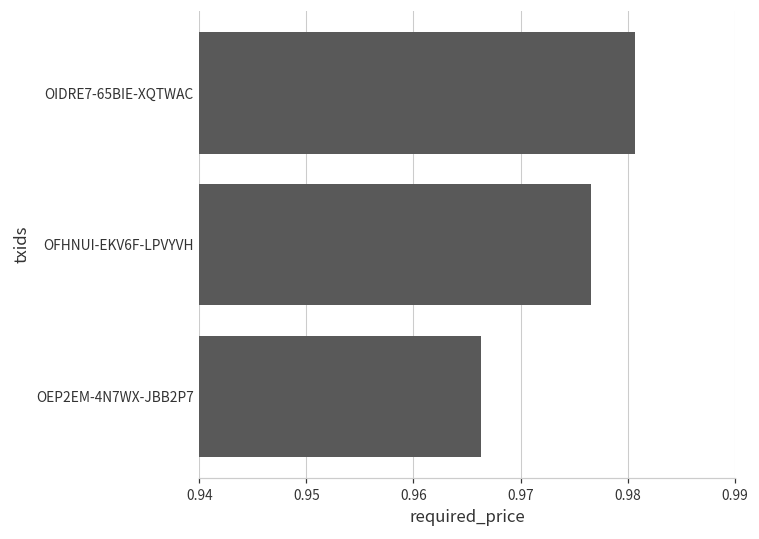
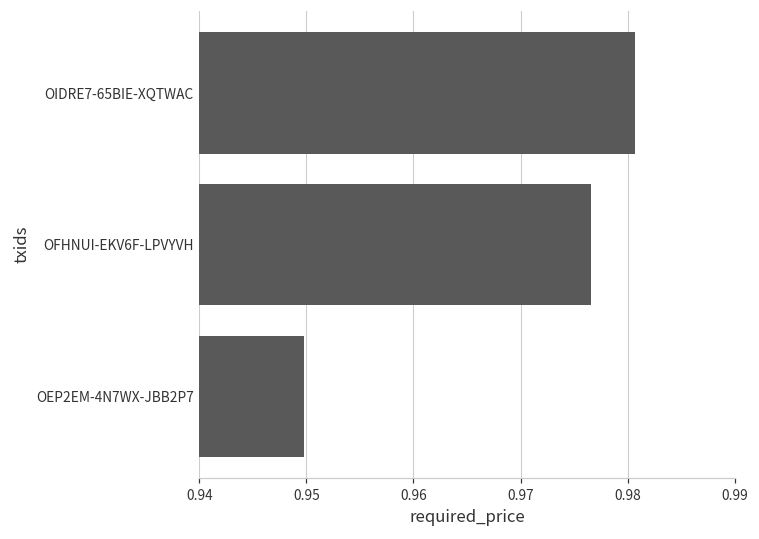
OEP2EM-4N7WX-JBB2P7: 0.966 -> 0.950
